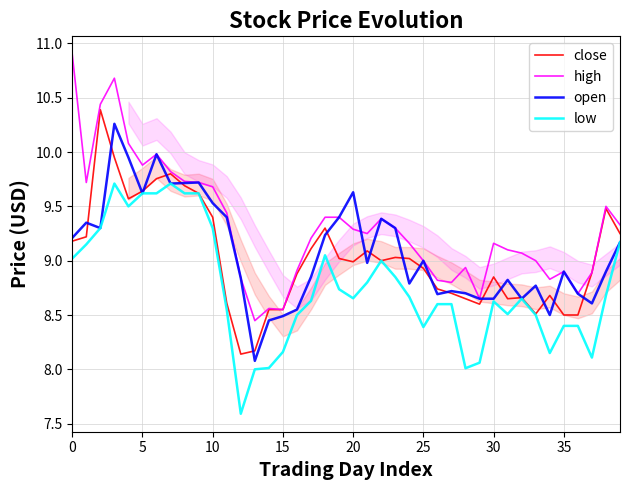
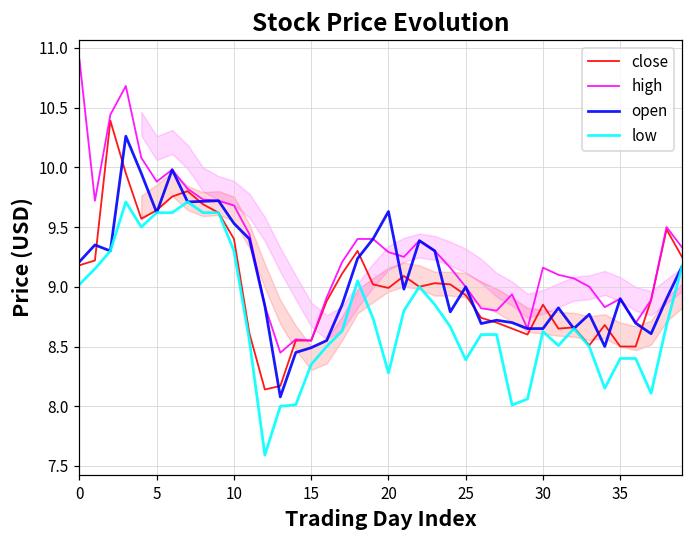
low, 15: 8.16 -> 8.35
low, 20: 8.65 -> 8.28
